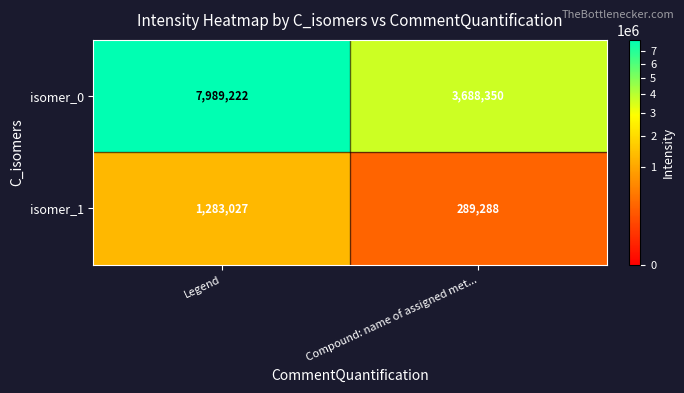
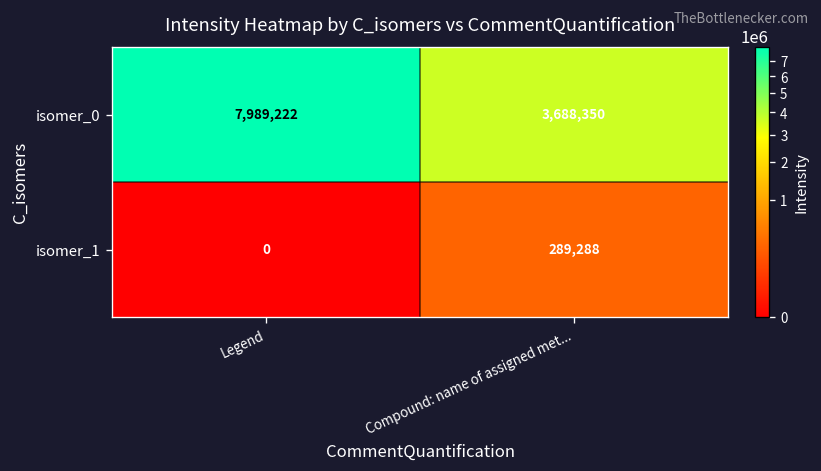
isomer_1, Legend: 1,283,027 -> 0
